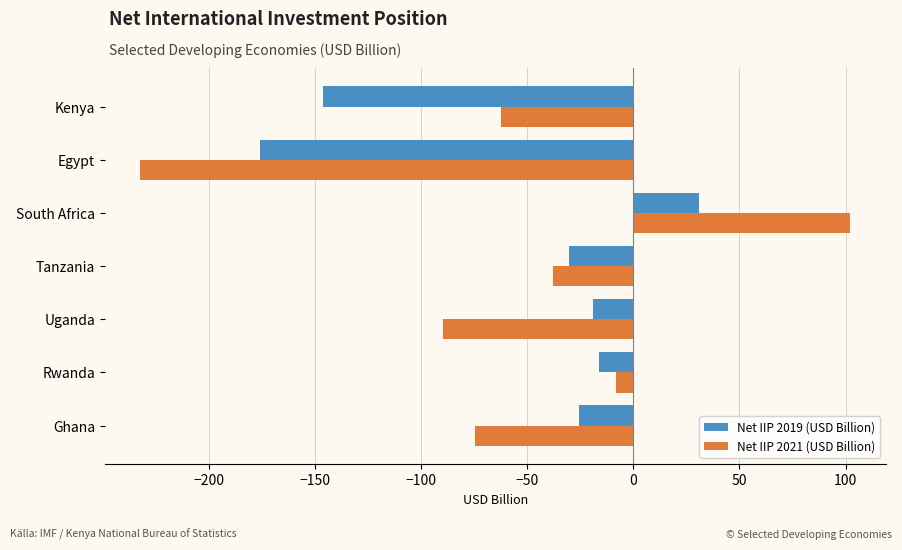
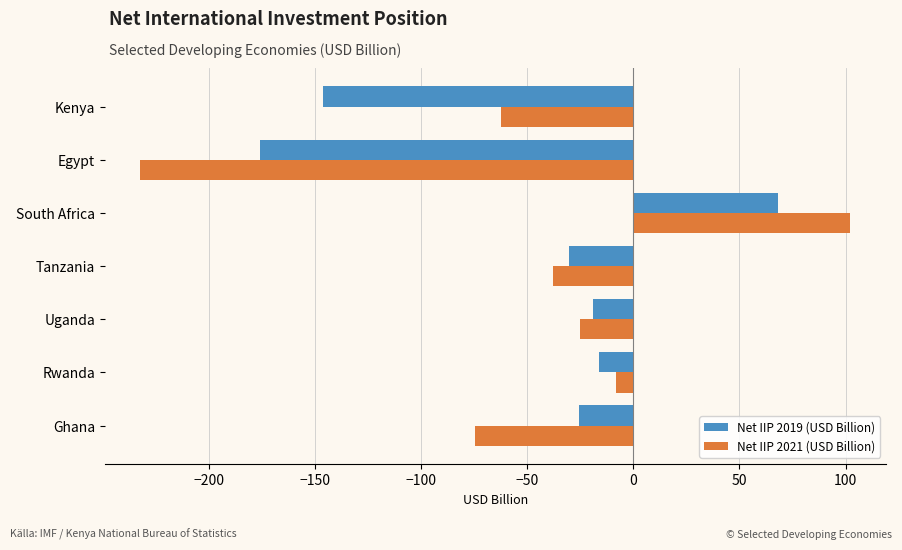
Net IIP 2019 (USD Billion), South Africa: 31 -> 68
Net IIP 2021 (USD Billion), Uganda: -90 -> -25
